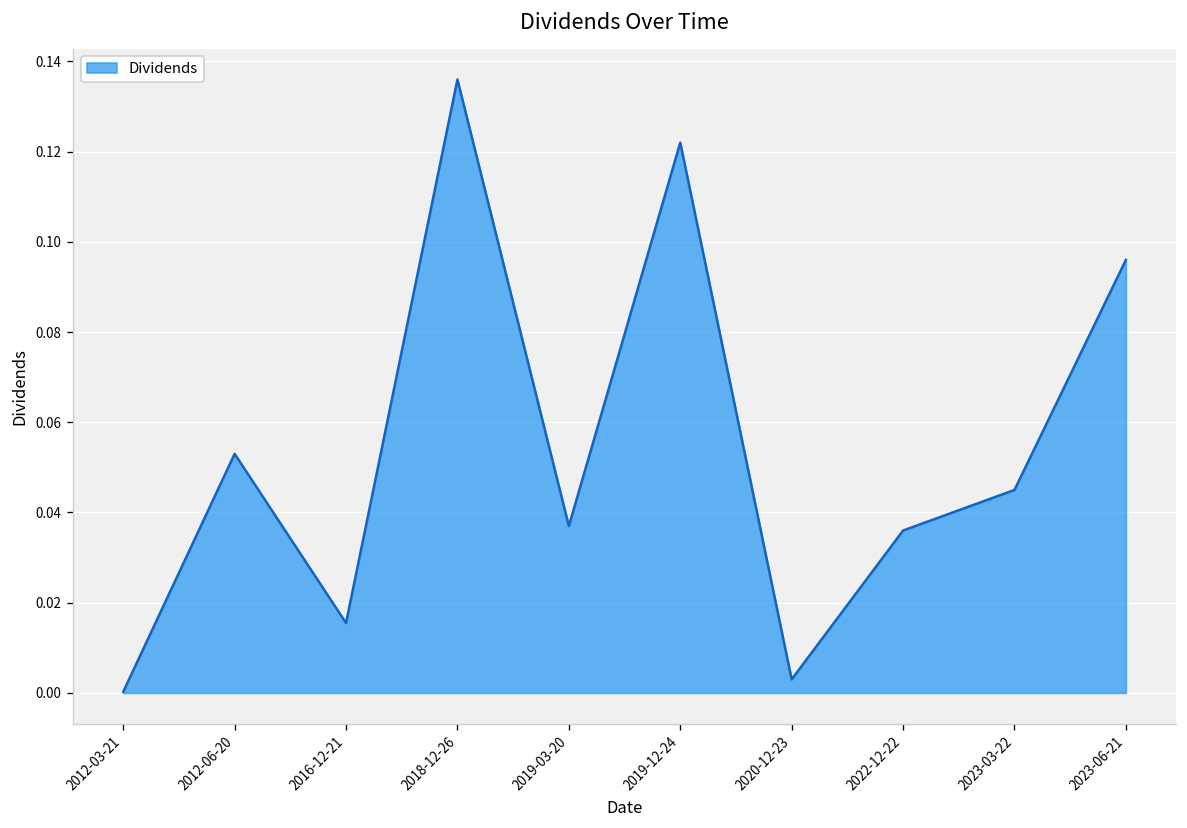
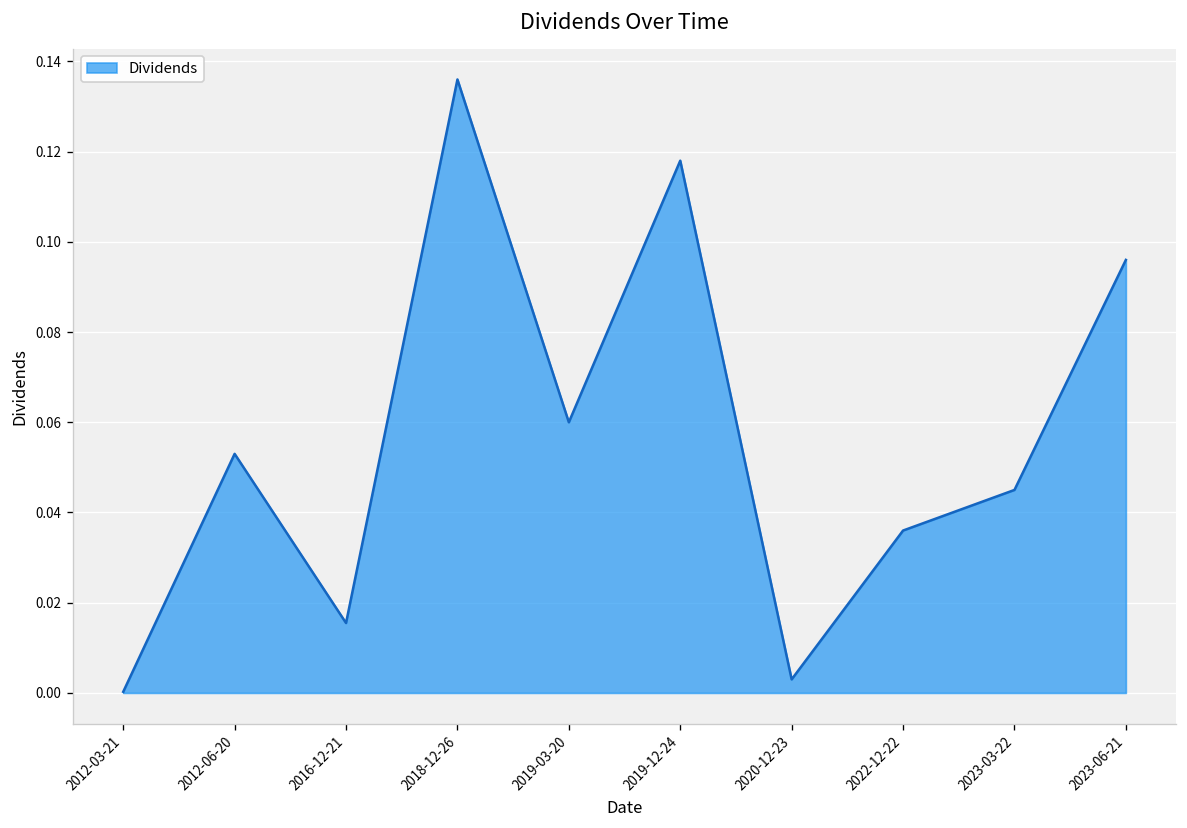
2019-03-20: 0.037 -> 0.060
2019-12-24: 0.122 -> 0.118
